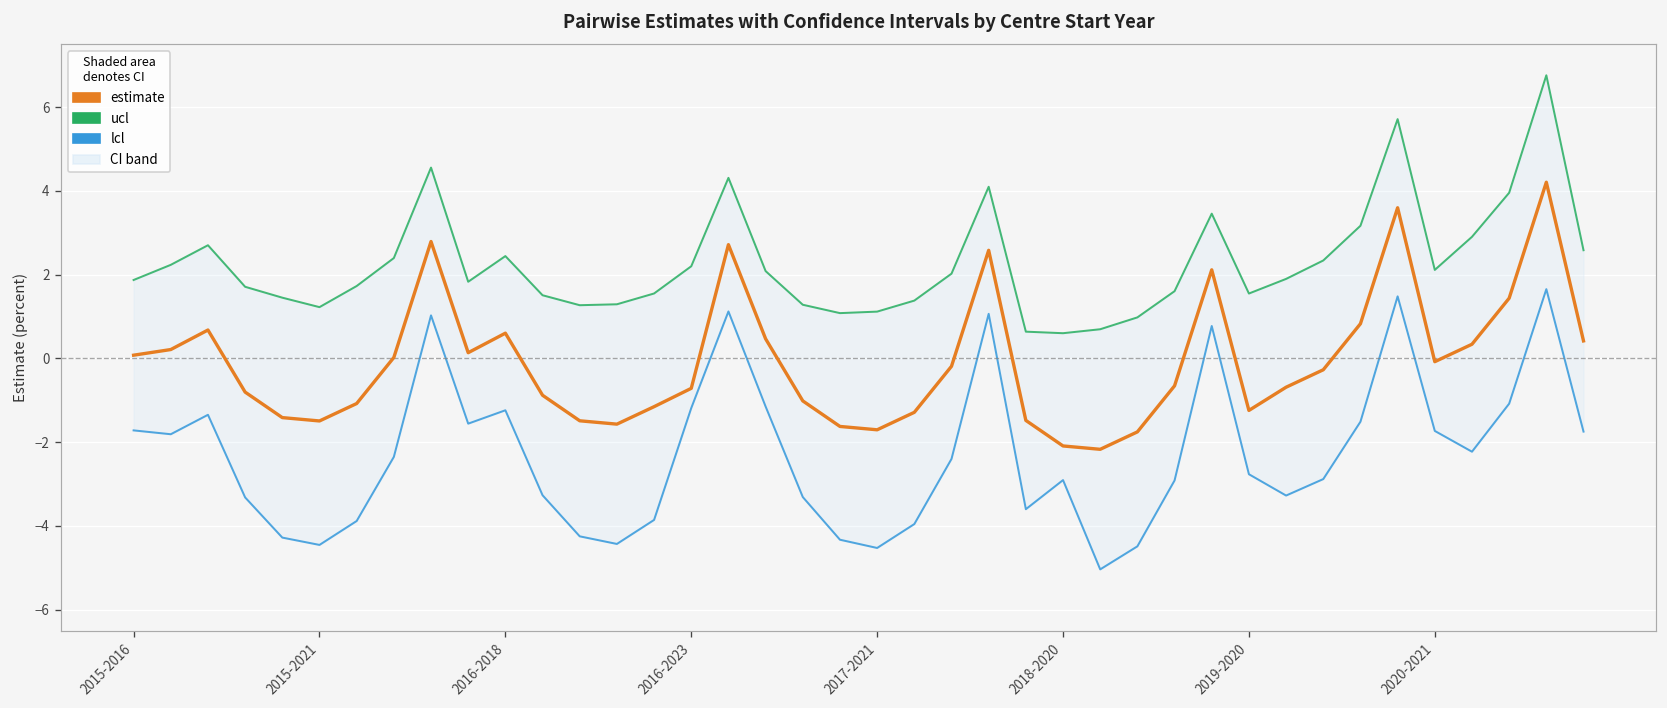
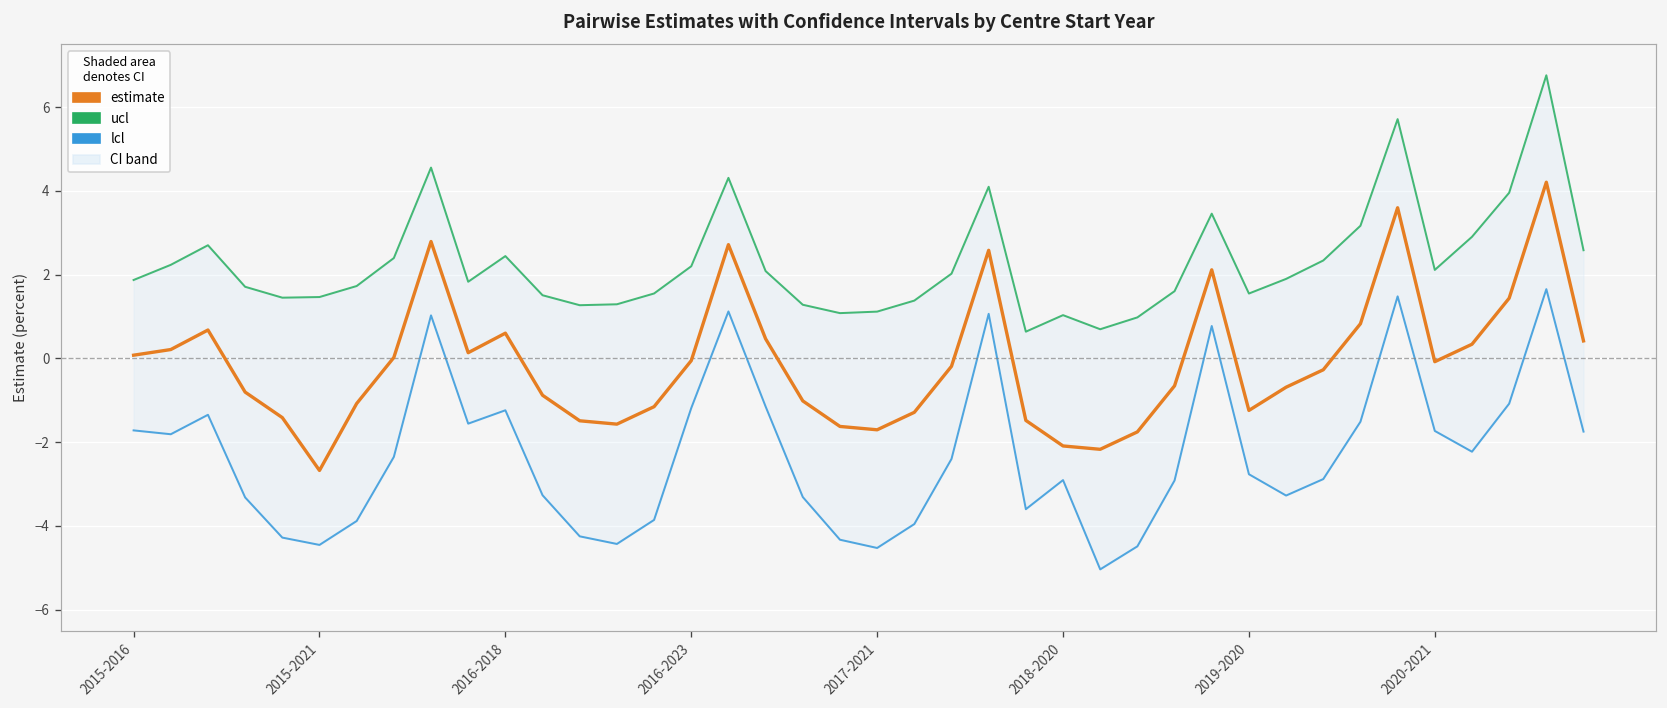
ucl, 2015-2021: 1.2 -> 1.5
estimate, 2015-2021: -1.5 -> -2.7
estimate, 2016-2023: -0.7 -> -0.1
ucl, 2018-2020: 0.6 -> 1.0
